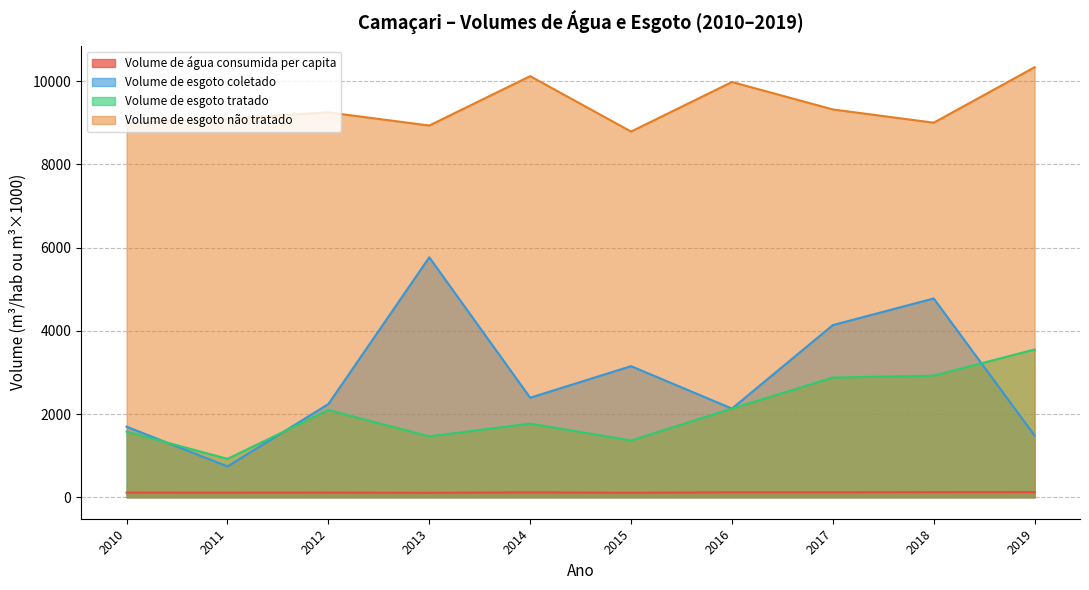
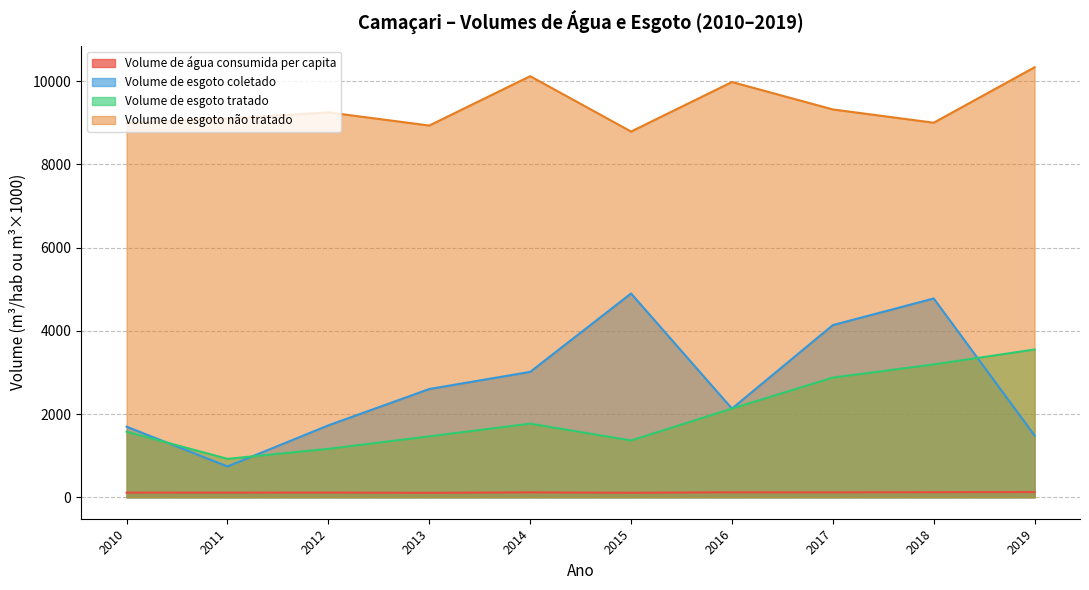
Volume de esgoto coletado, 2012: 2200 -> 1700
Volume de esgoto tratado, 2012: 2100 -> 1200
Volume de esgoto coletado, 2013: 5800 -> 2600
Volume de esgoto coletado, 2014: 2400 -> 3000
Volume de esgoto coletado, 2015: 3200 -> 4900
Volume de esgoto tratado, 2018: 2900 -> 3200
